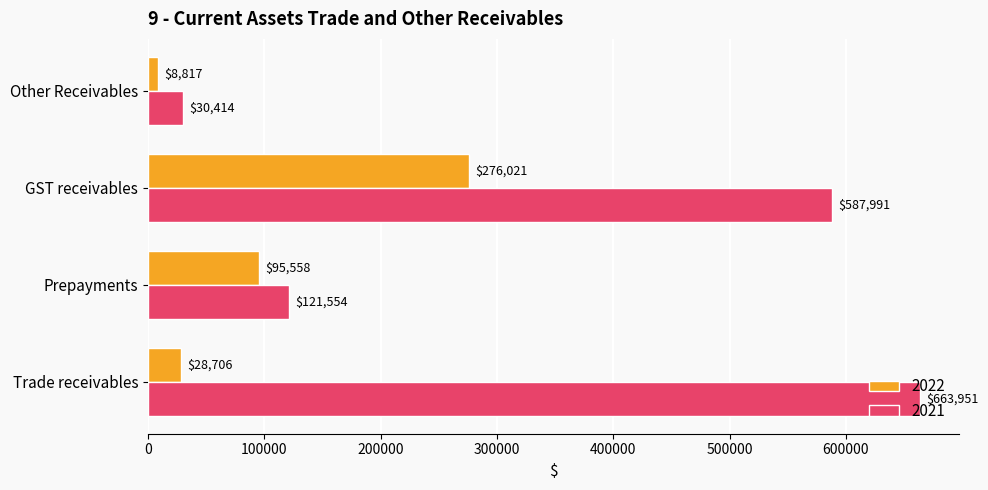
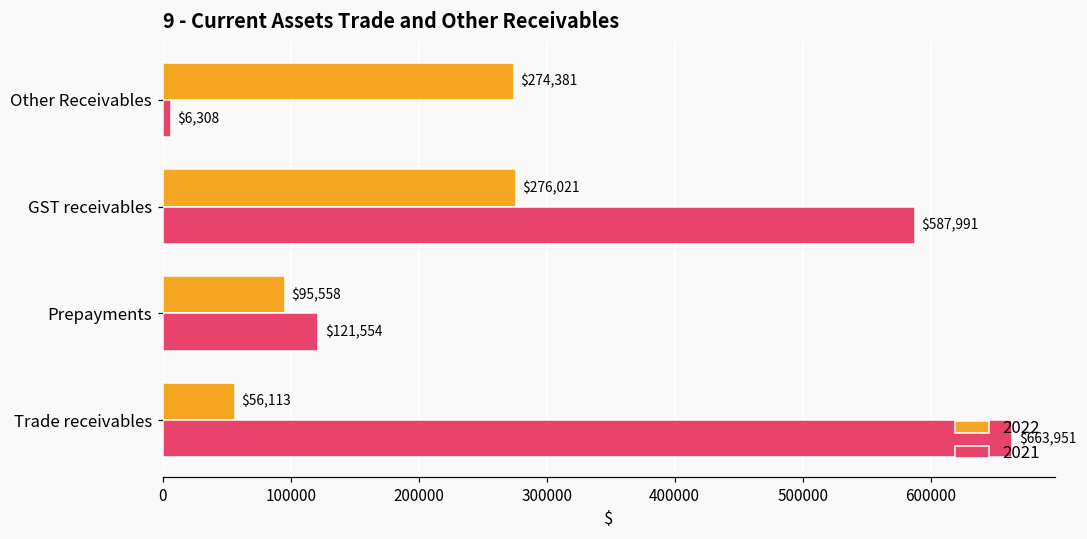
2022, Other Receivables: $8,817 -> $274,381
2021, Other Receivables: $30,414 -> $6,308
2022, Trade receivables: $28,706 -> $56,113
